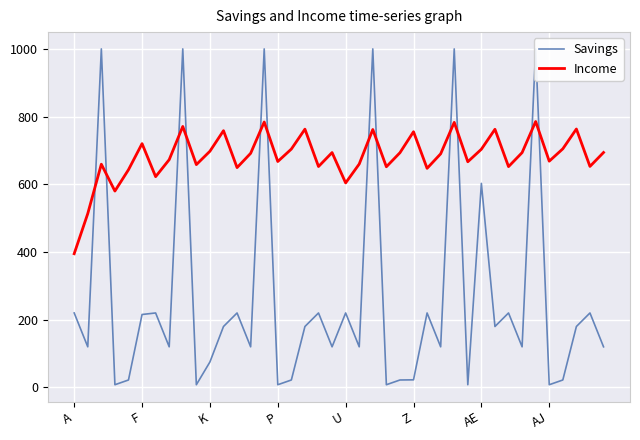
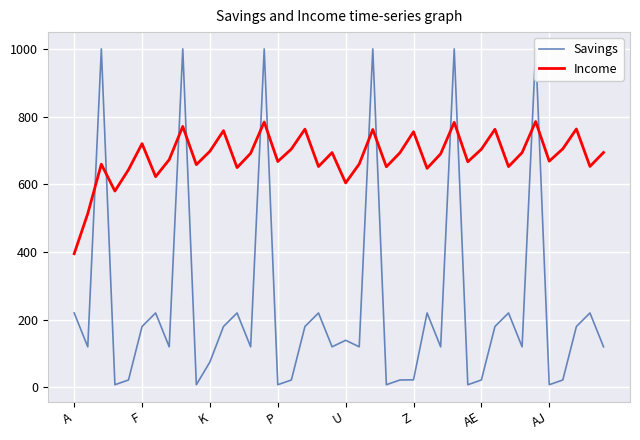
Savings, F: 220 -> 180
Savings, U: 220 -> 140
Savings, AE: 600 -> 20
